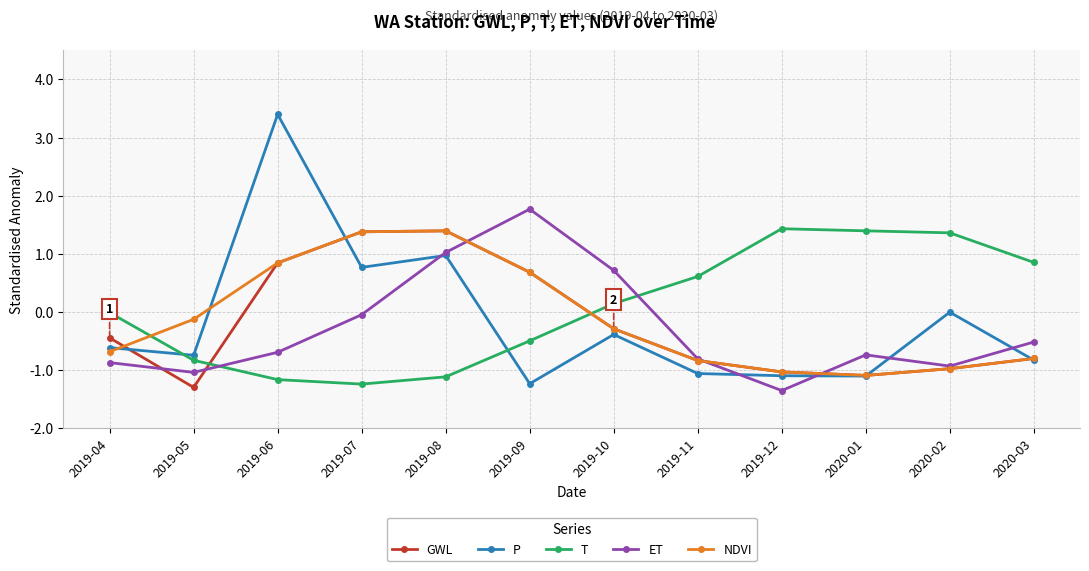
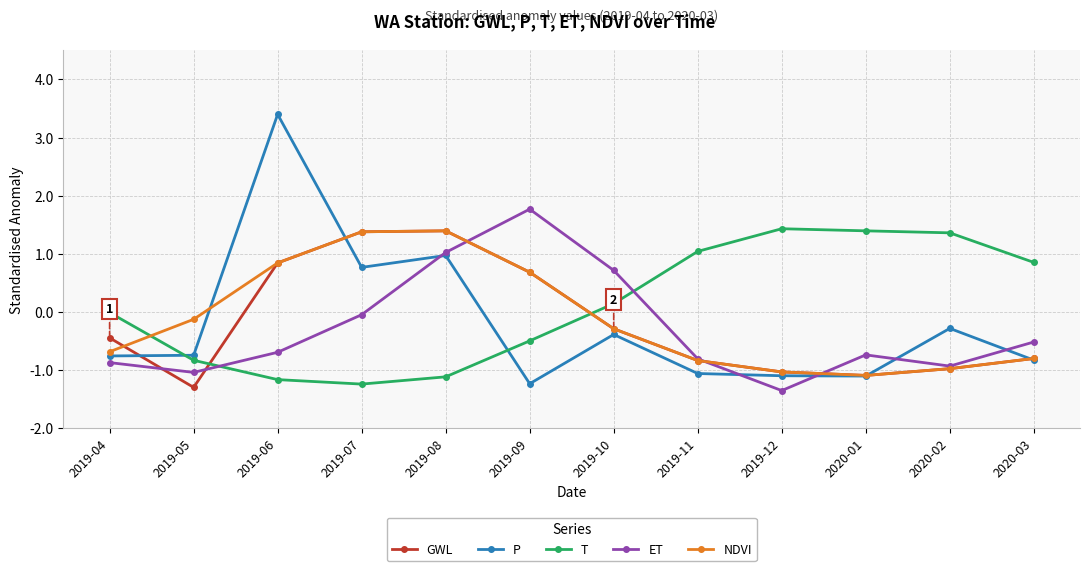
P, 2019-04: -0.6 -> -0.8
T, 2019-11: 0.6 -> 1.0
P, 2020-02: 0.0 -> -0.3
